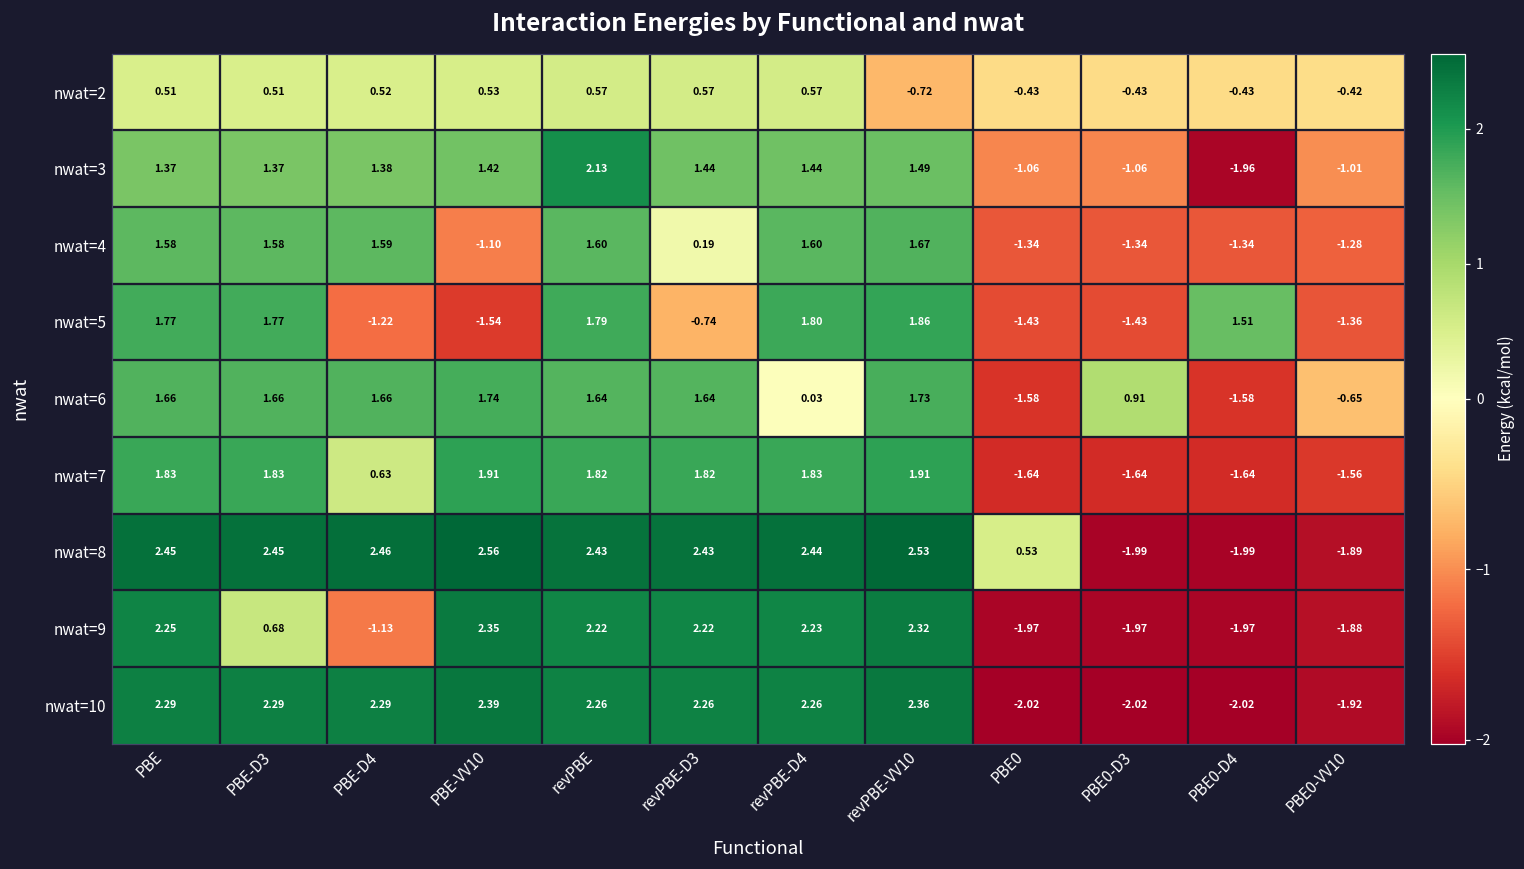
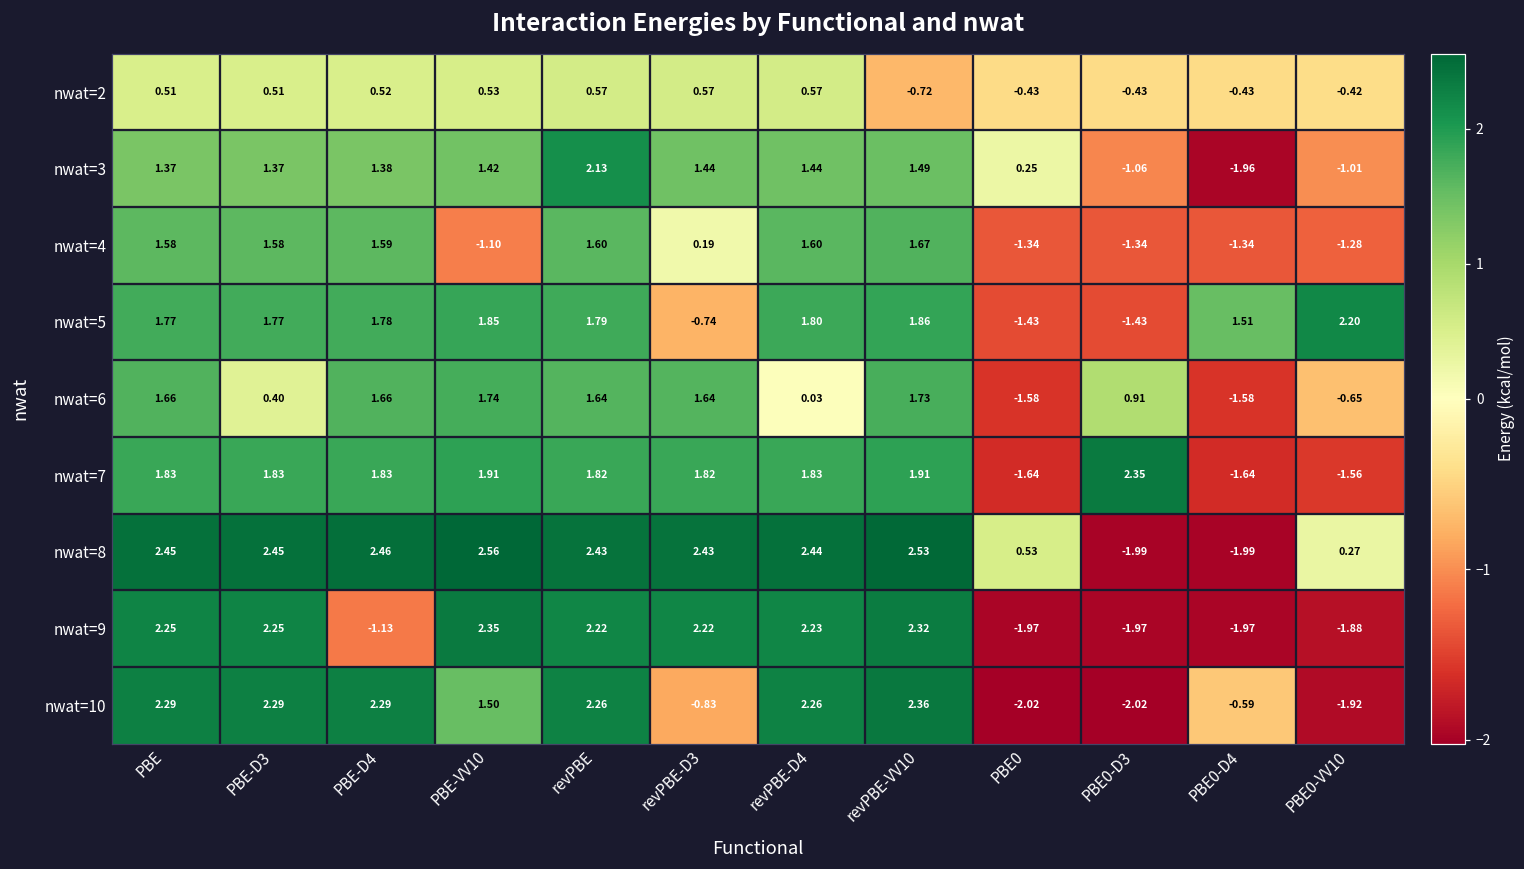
nwat=3, PBE0: -1.06 -> 0.25
nwat=5, PBE-D4: -1.22 -> 1.78
nwat=5, PBE-VV10: -1.54 -> 1.85
nwat=5, PBE0-VV10: -1.36 -> 2.20
nwat=6, PBE-D3: 1.66 -> 0.40
nwat=7, PBE-D4: 0.63 -> 1.83
nwat=7, PBE0-D3: -1.64 -> 2.35
nwat=8, PBE0-VV10: -1.89 -> 0.27
nwat=9, PBE-D3: 0.68 -> 2.25
nwat=10, PBE-VV10: 2.39 -> 1.50
nwat=10, revPBE-D3: 2.26 -> -0.83
nwat=10, PBE0-D4: -2.02 -> -0.59
